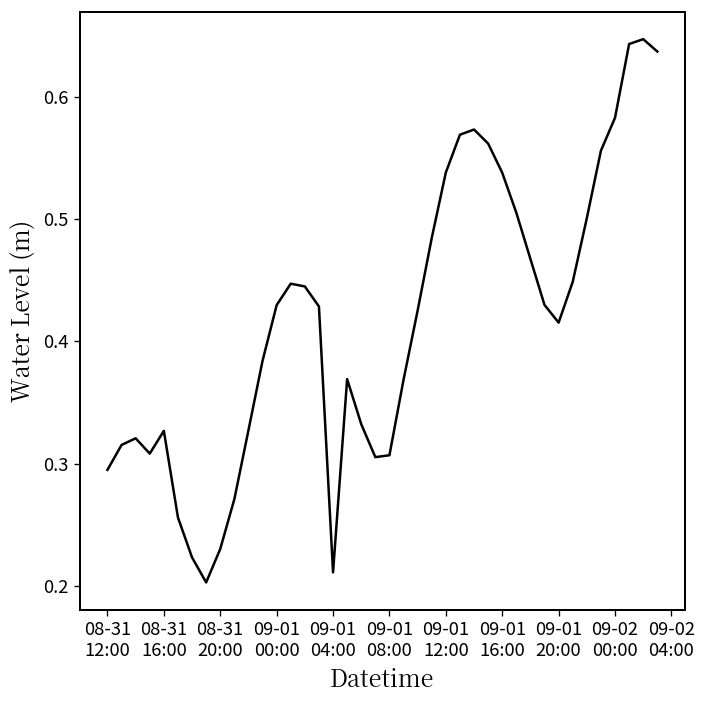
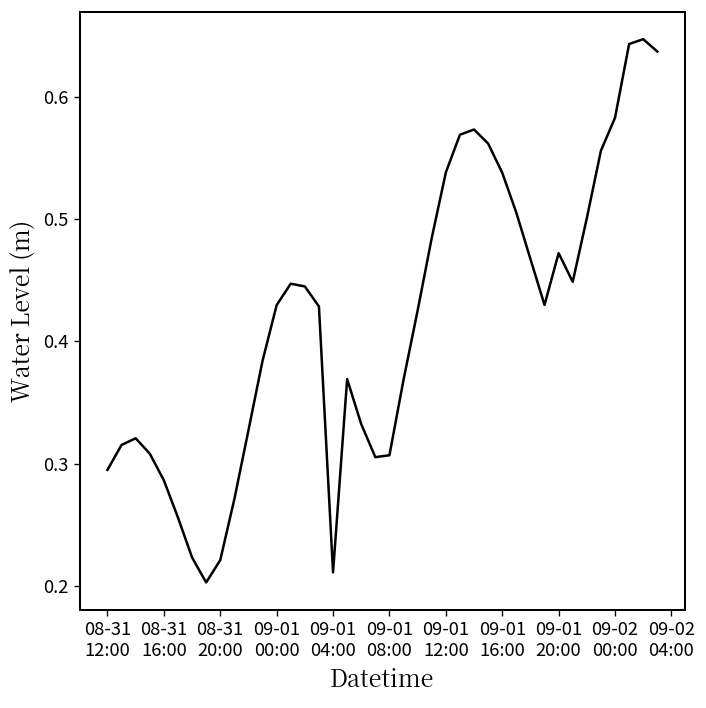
08-31 16:00: 0.327 -> 0.286
08-31 20:00: 0.230 -> 0.221
09-01 20:00: 0.415 -> 0.472
